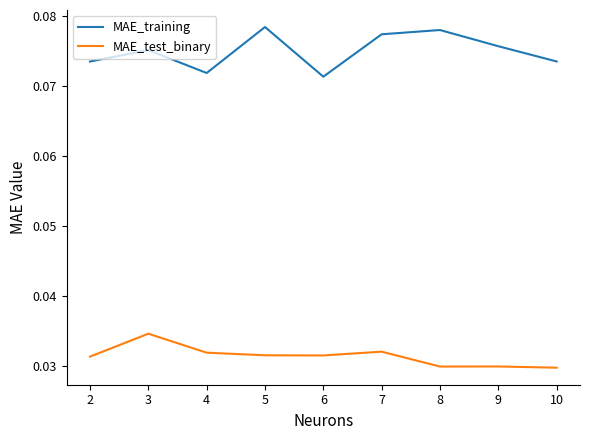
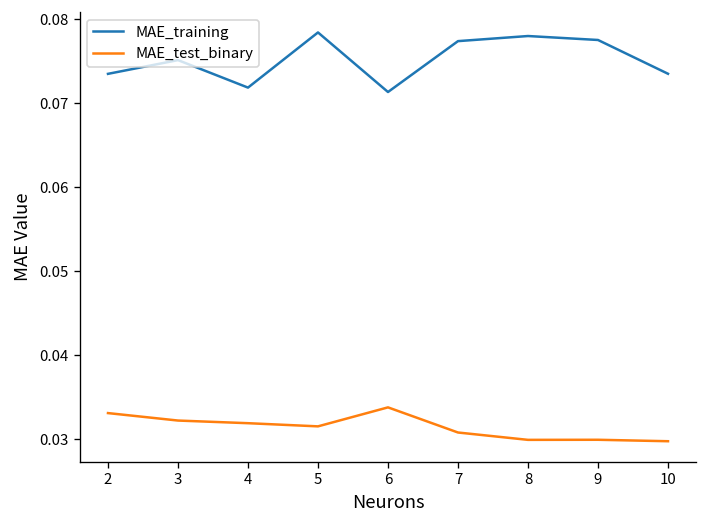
MAE_test_binary, 2: 0.031 -> 0.033
MAE_test_binary, 3: 0.035 -> 0.032
MAE_test_binary, 6: 0.032 -> 0.034
MAE_test_binary, 7: 0.032 -> 0.031
MAE_training, 9: 0.076 -> 0.078
